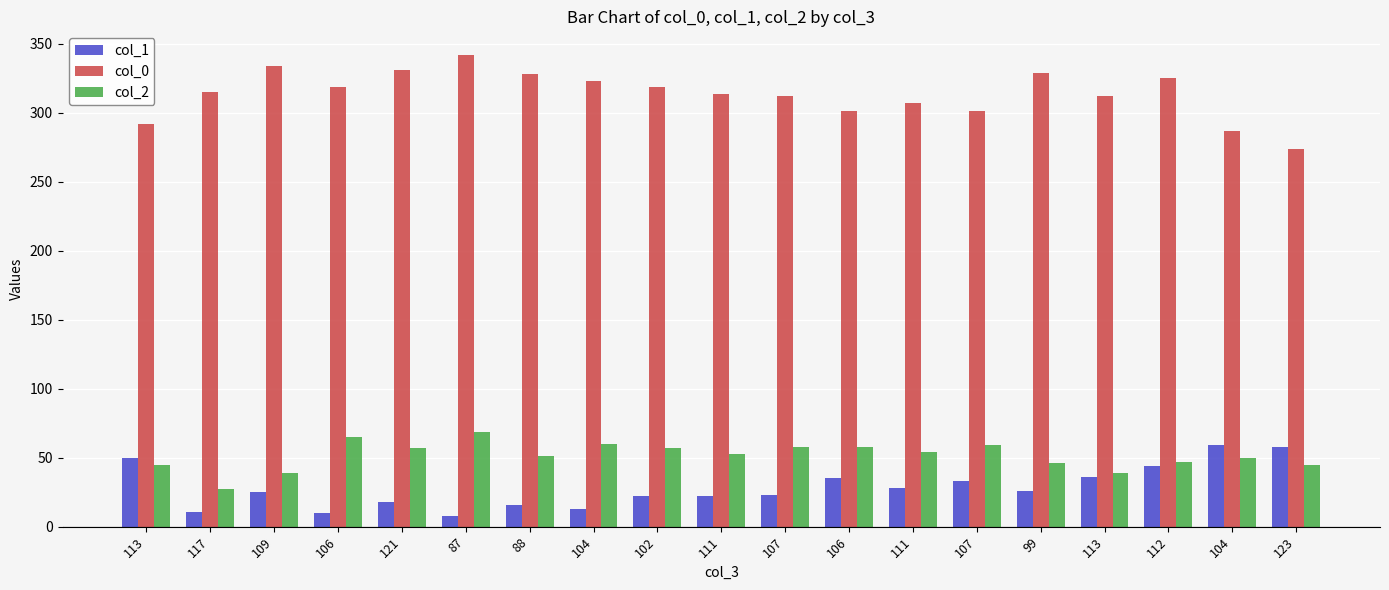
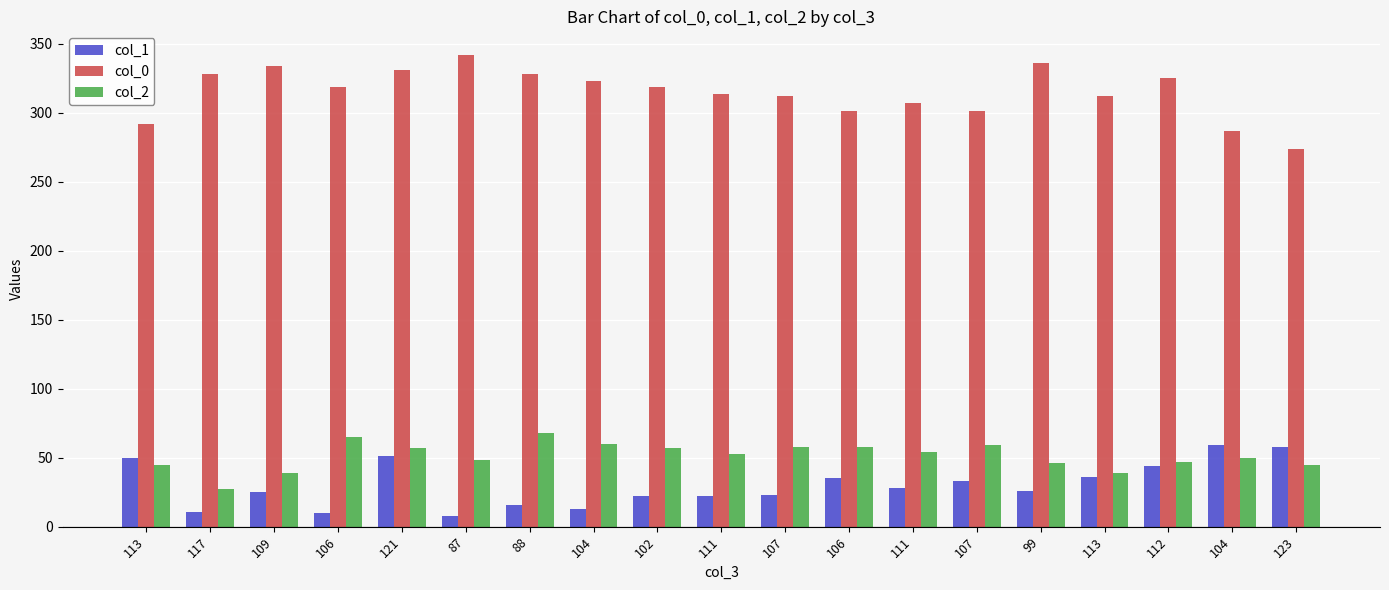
col_0, 117: 315 -> 328
col_1, 121: 18 -> 51
col_2, 87: 69 -> 48
col_2, 88: 51 -> 68
col_0, 99: 329 -> 336
